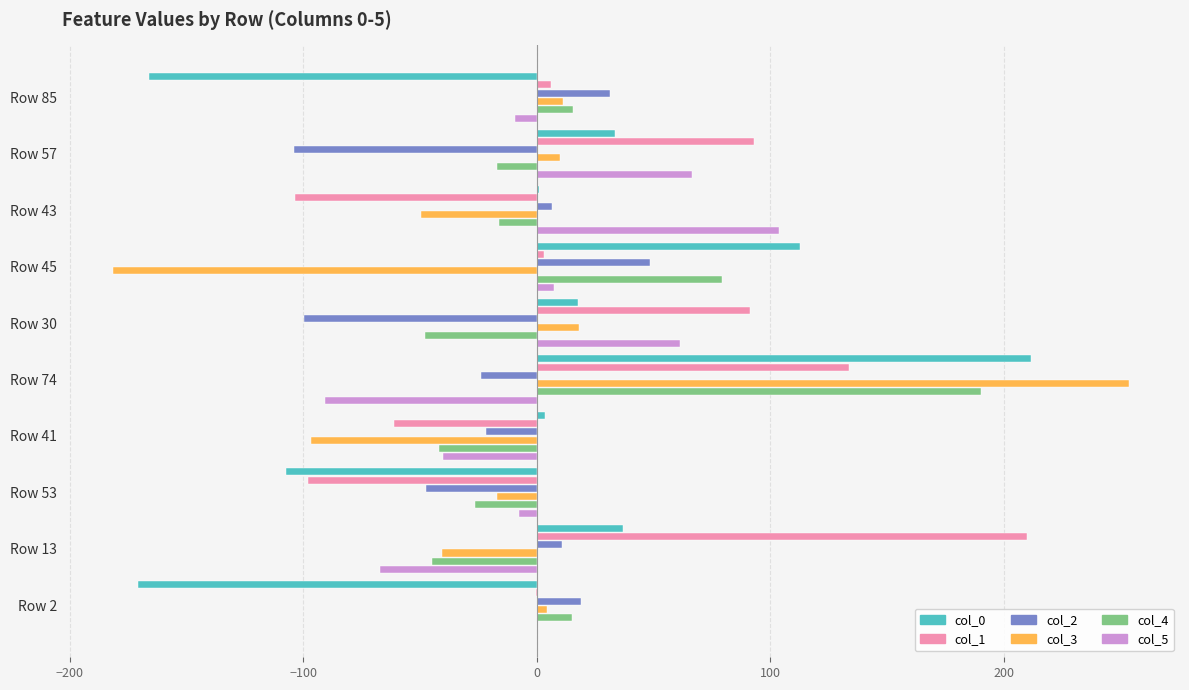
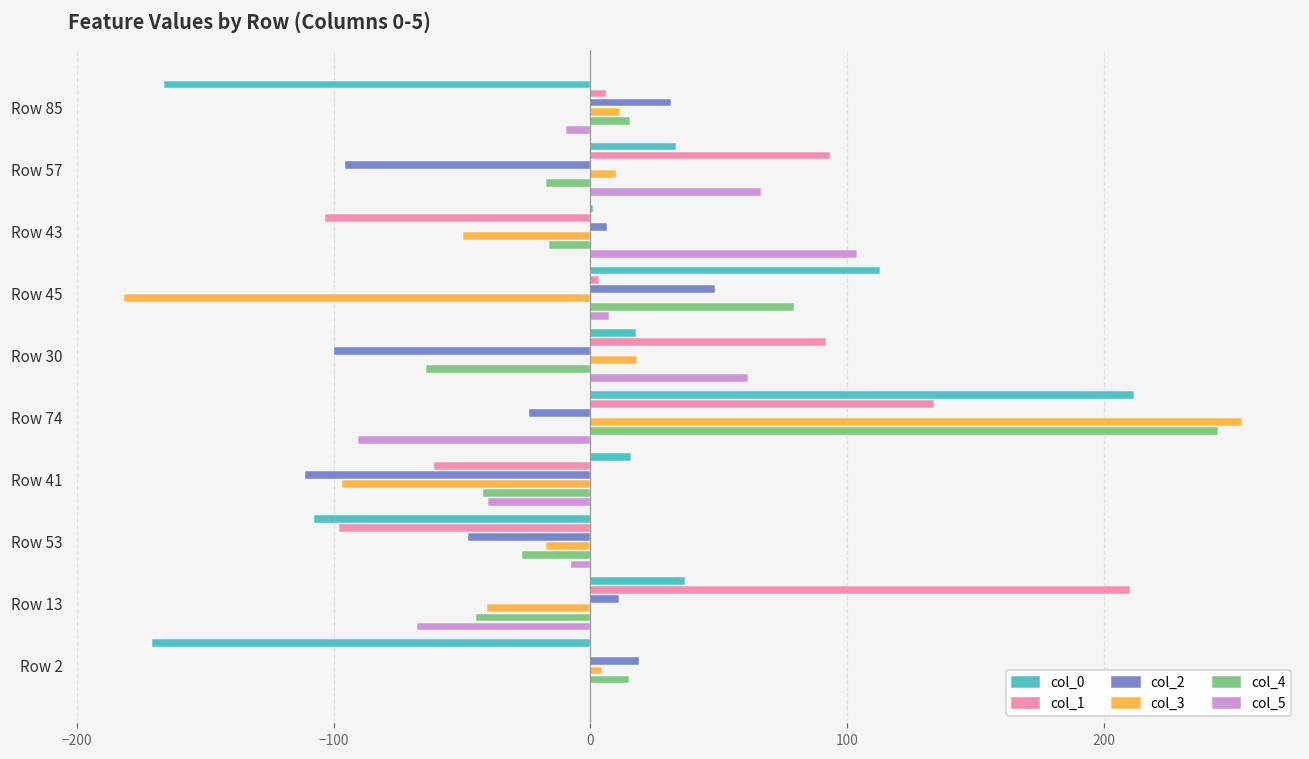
col_2, Row 57: -104 -> -96
col_4, Row 30: -48 -> -64
col_4, Row 74: 190 -> 244
col_0, Row 41: 3 -> 16
col_2, Row 41: -22 -> -111
